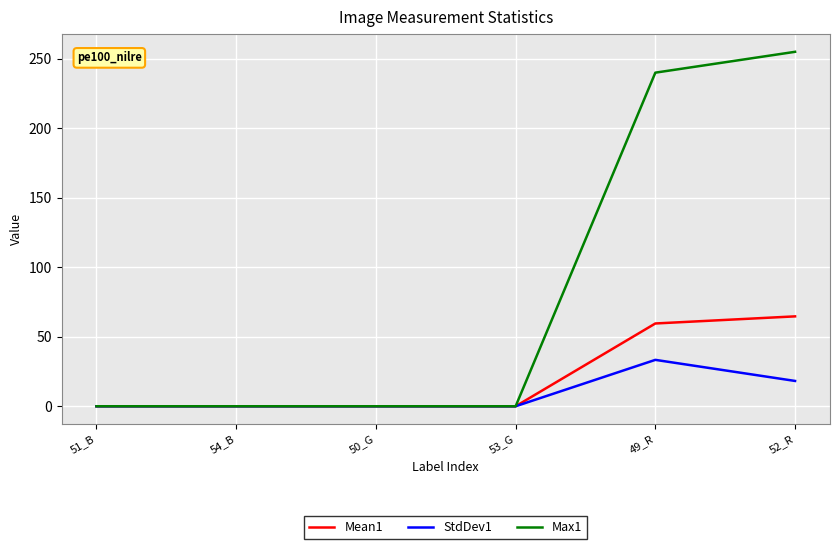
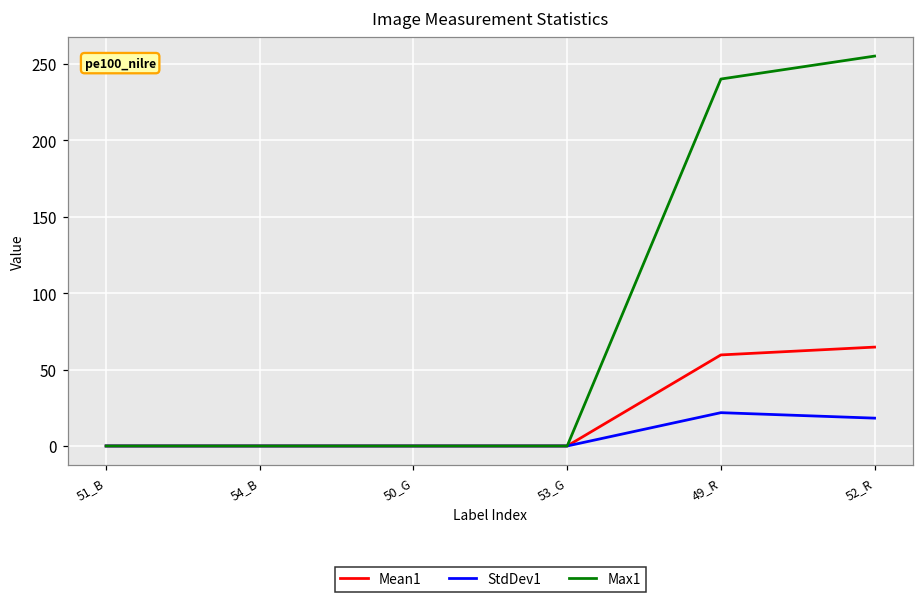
StdDev1, 49_R: 33 -> 22
